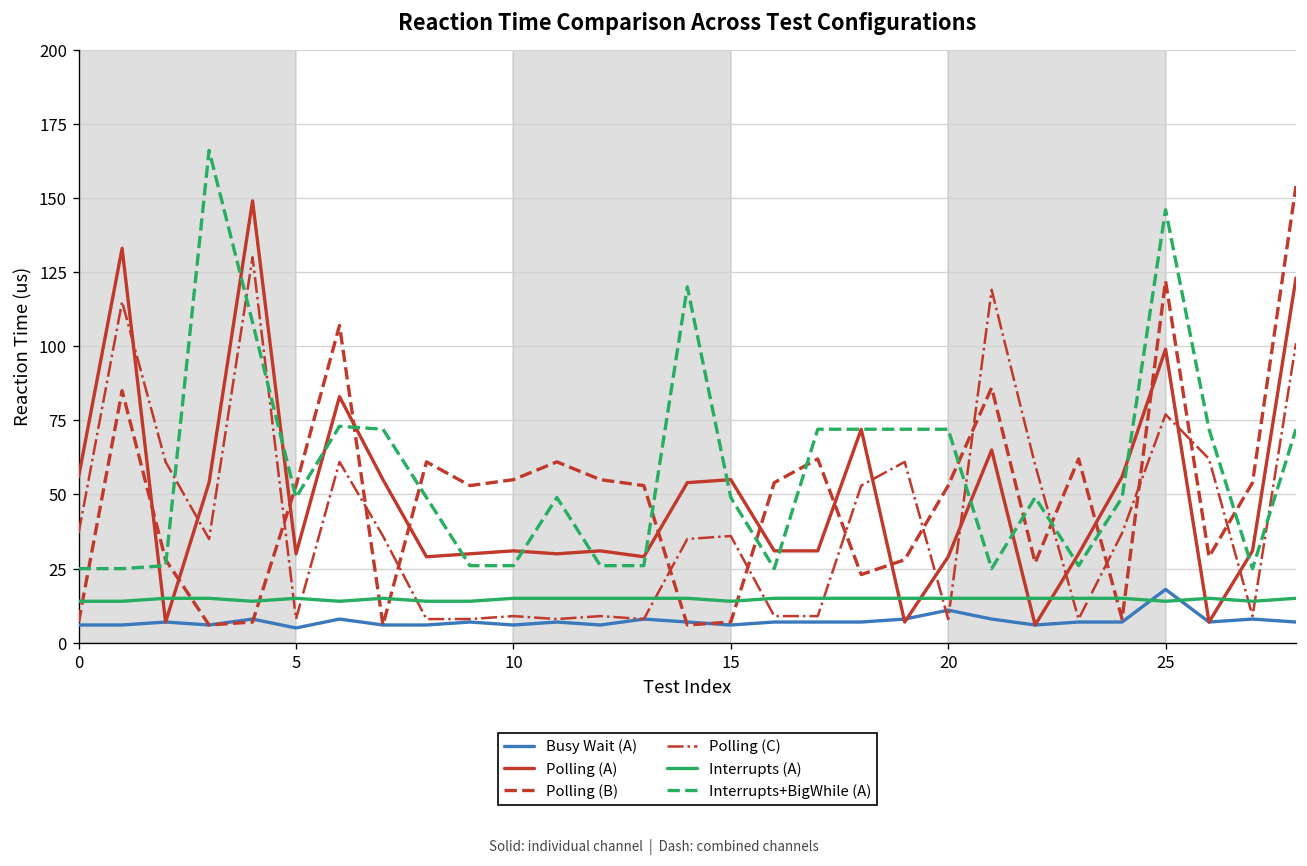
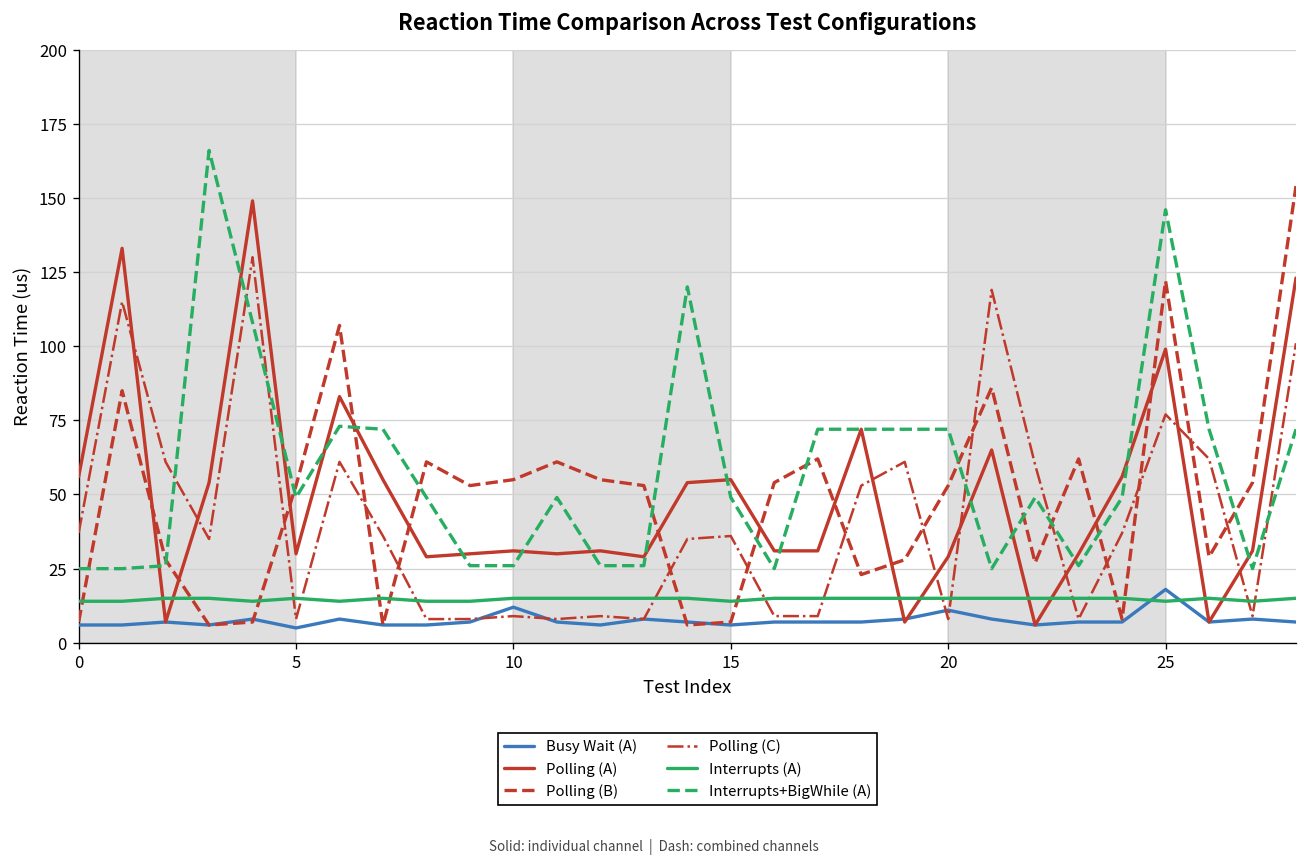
Busy Wait (A), 10: 6 -> 12
